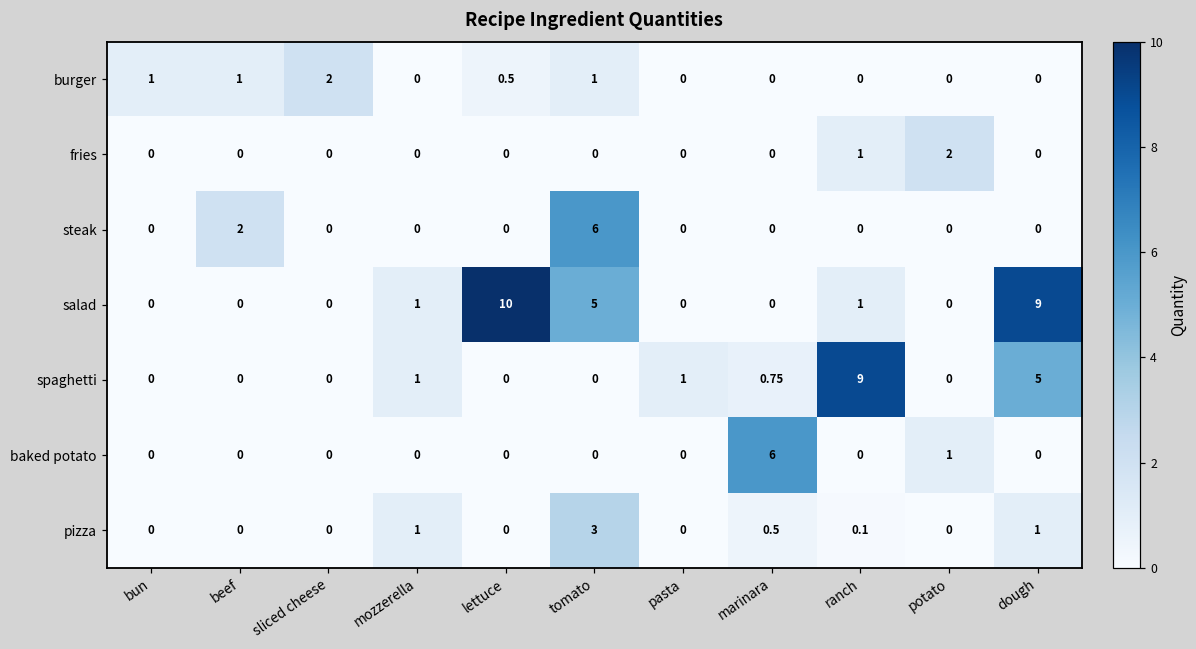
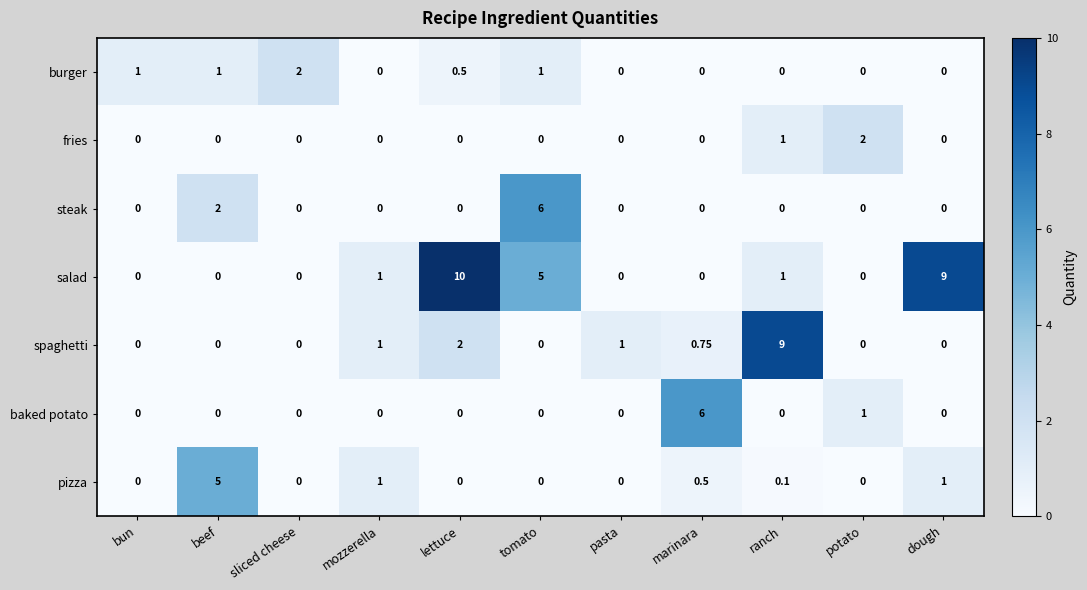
spaghetti, lettuce: 0 -> 2
spaghetti, dough: 5 -> 0
pizza, beef: 0 -> 5
pizza, tomato: 3 -> 0
